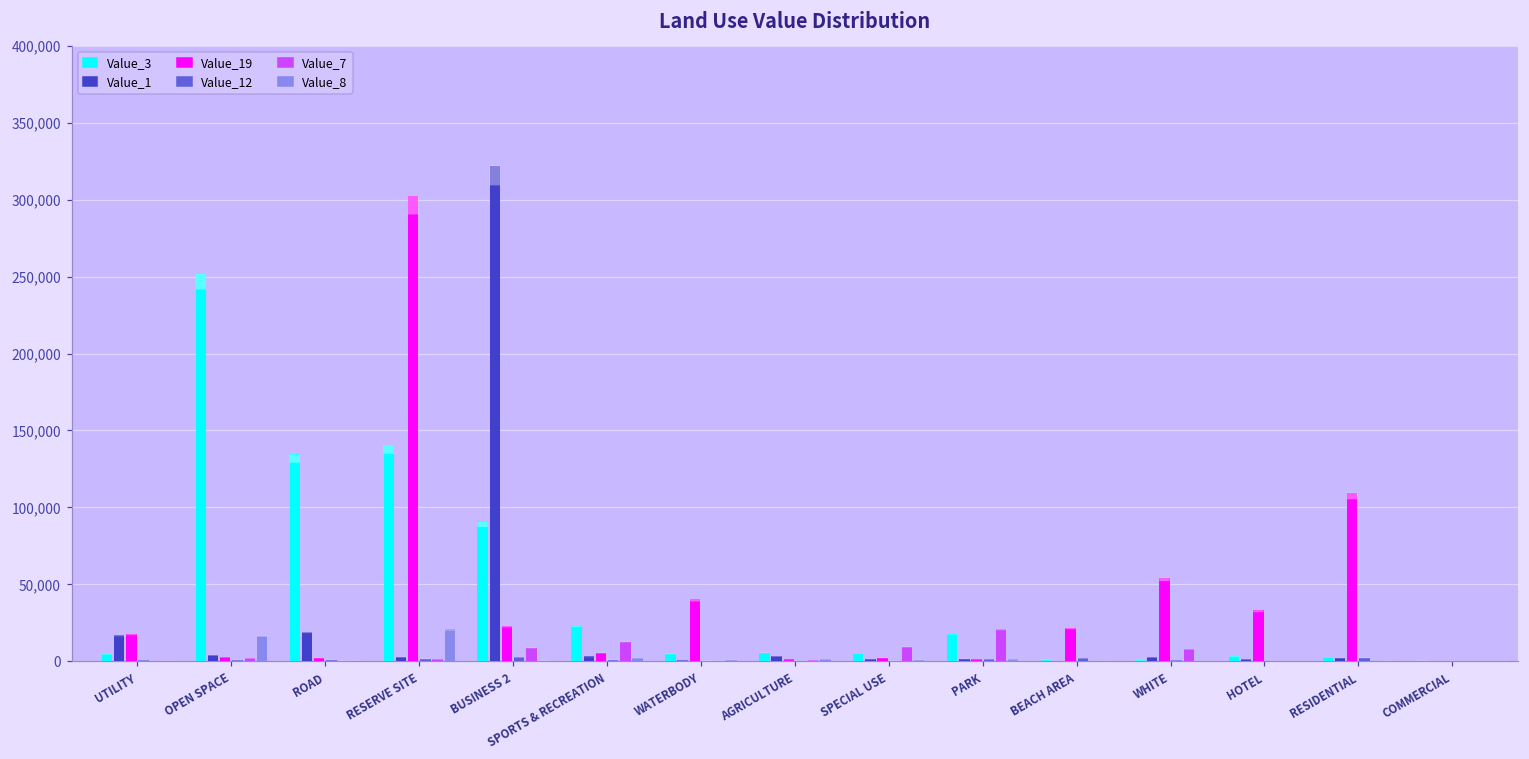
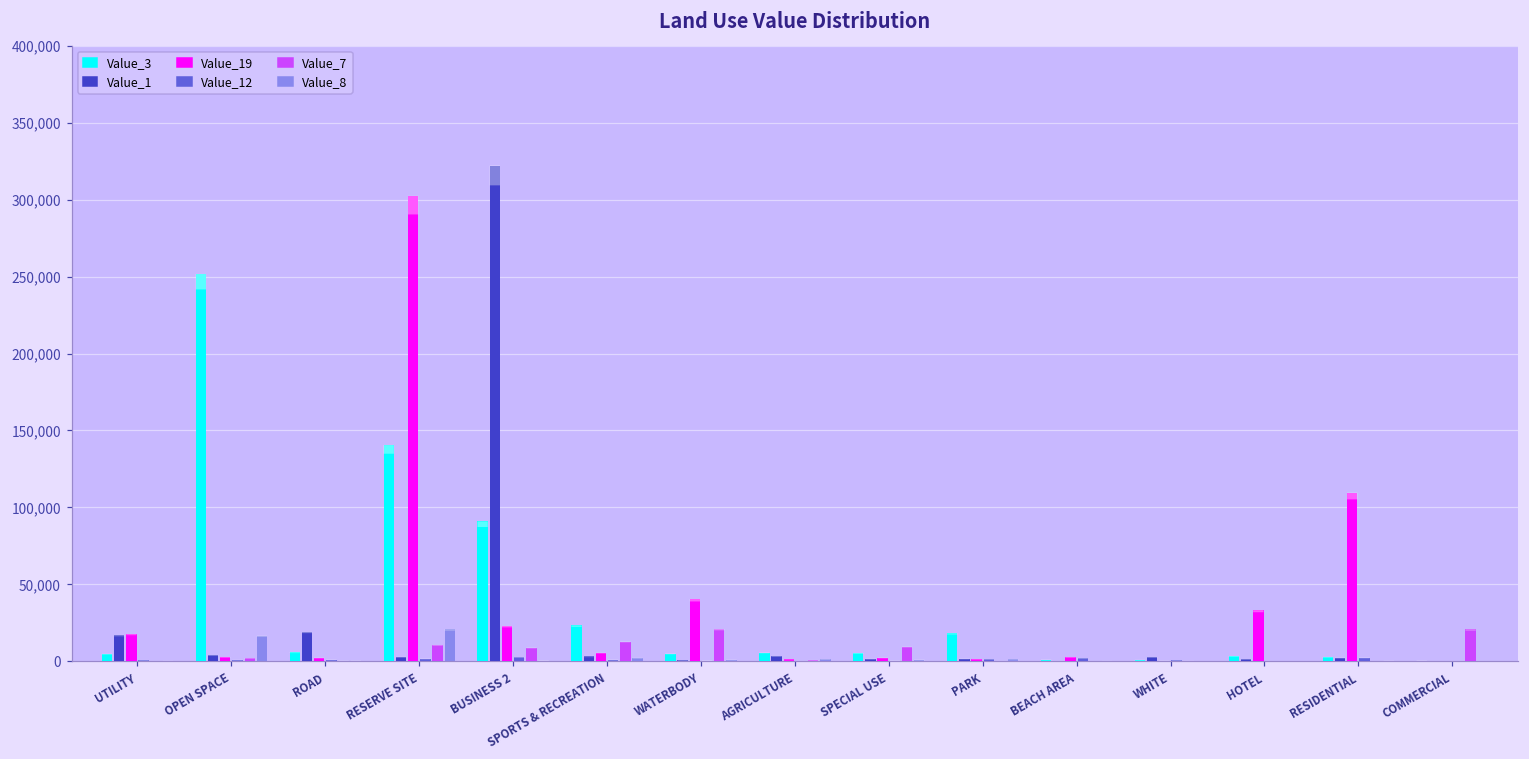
Value_3, ROAD: 134,000 -> 6,000
Value_7, RESERVE SITE: 1,000 -> 11,000
Value_7, WATERBODY: 0 -> 21,000
Value_7, PARK: 21,000 -> 0
Value_19, BEACH AREA: 22,000 -> 3,000
Value_19, WHITE: 54,000 -> 0
Value_7, WHITE: 8,000 -> 0
Value_7, COMMERCIAL: 0 -> 21,000
